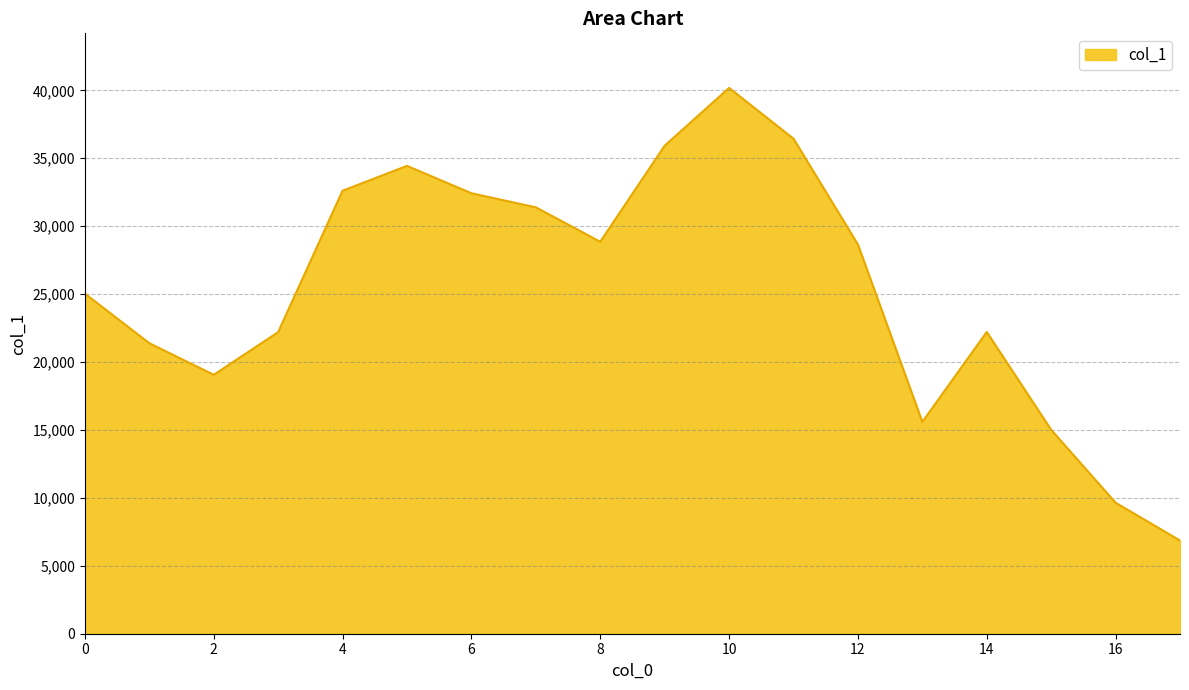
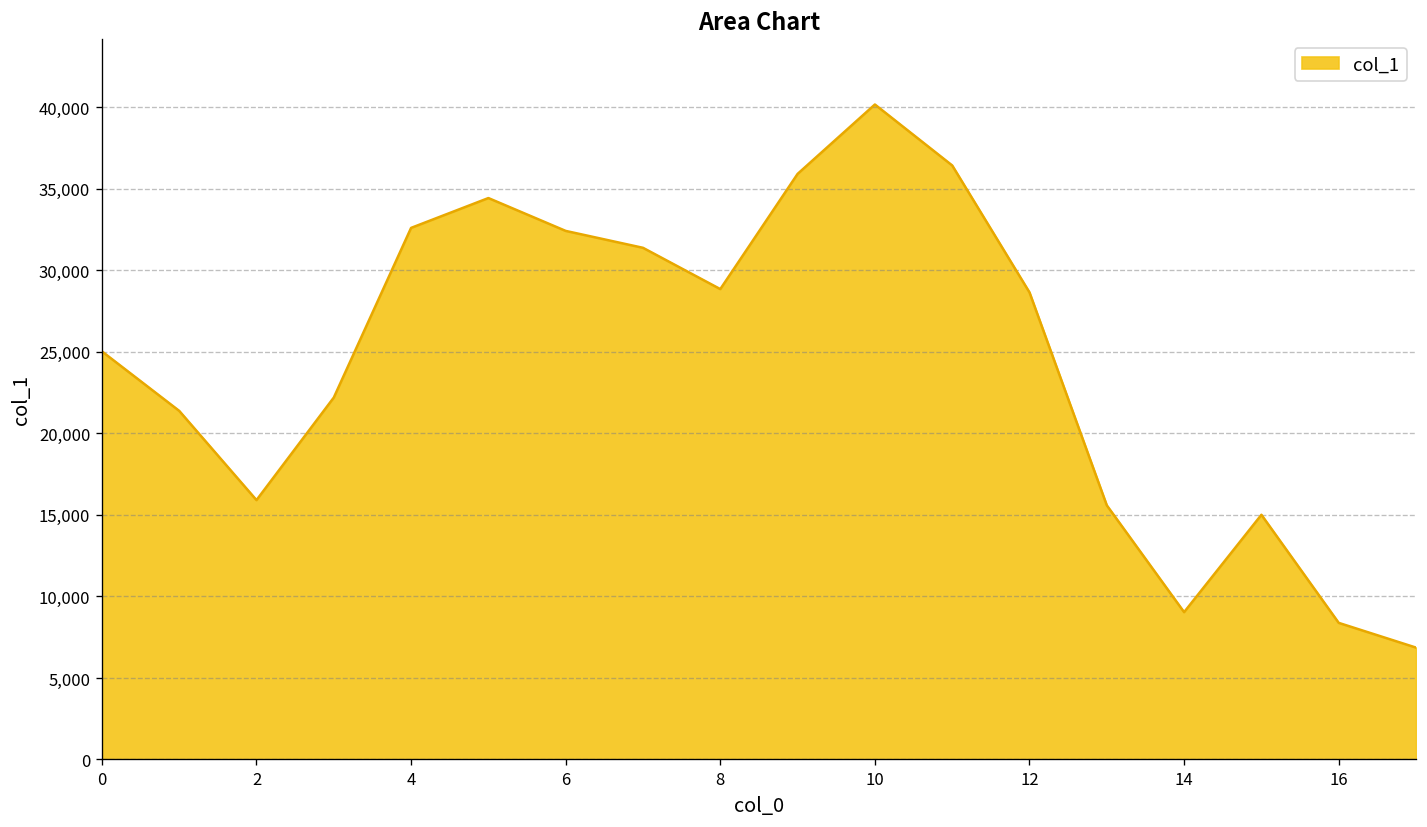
2: 19,100 -> 15,900
14: 22,200 -> 9,000
16: 9,600 -> 8,400
